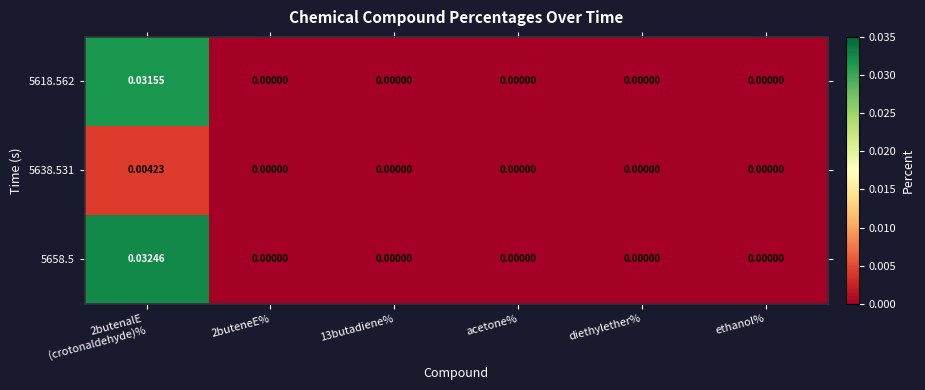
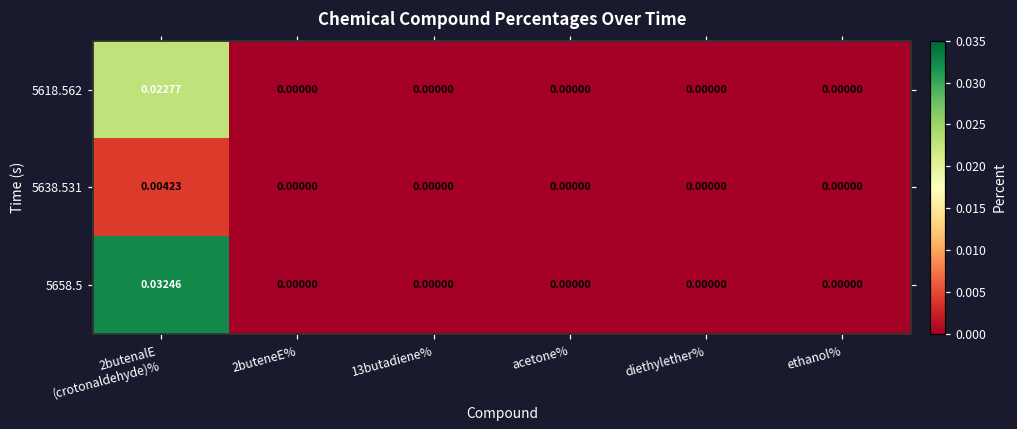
5618.562, 2butenalE (crotonaldehyde)%: 0.03155 -> 0.02277
